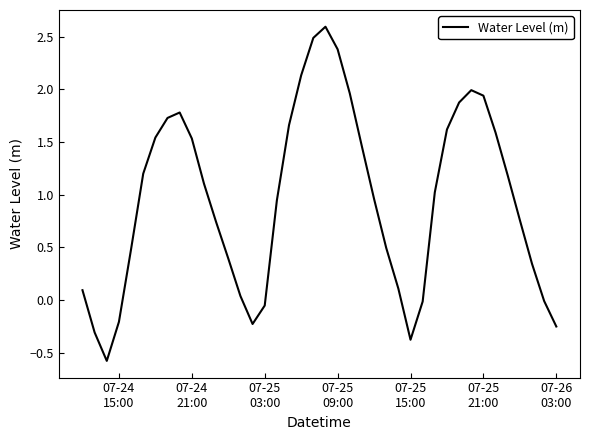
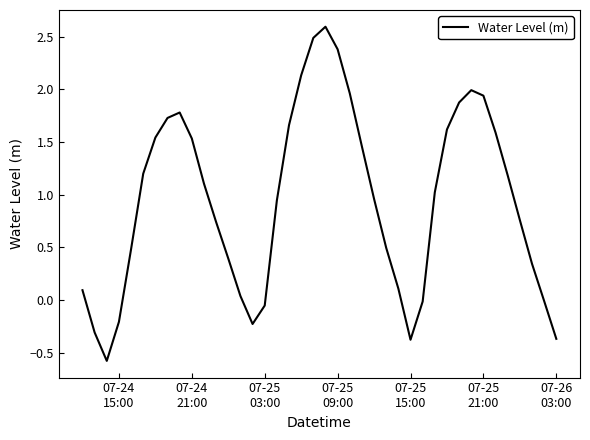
07-26 03:00: -0.25 -> -0.37
